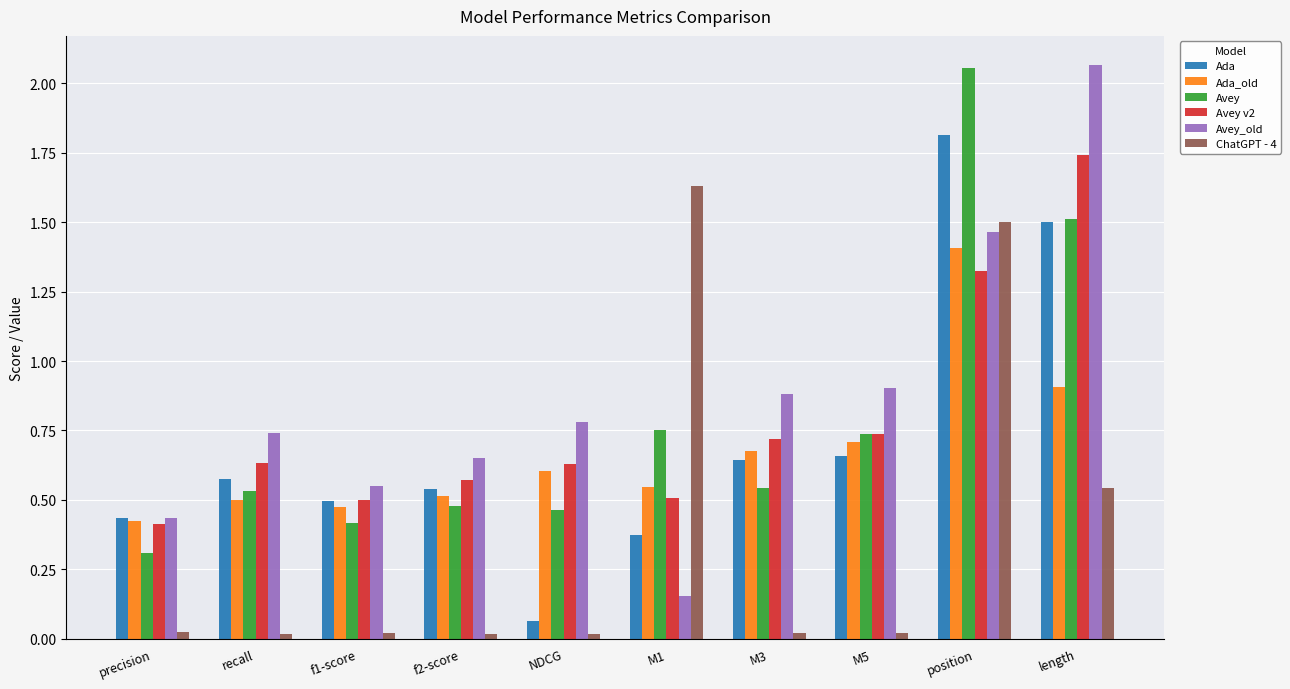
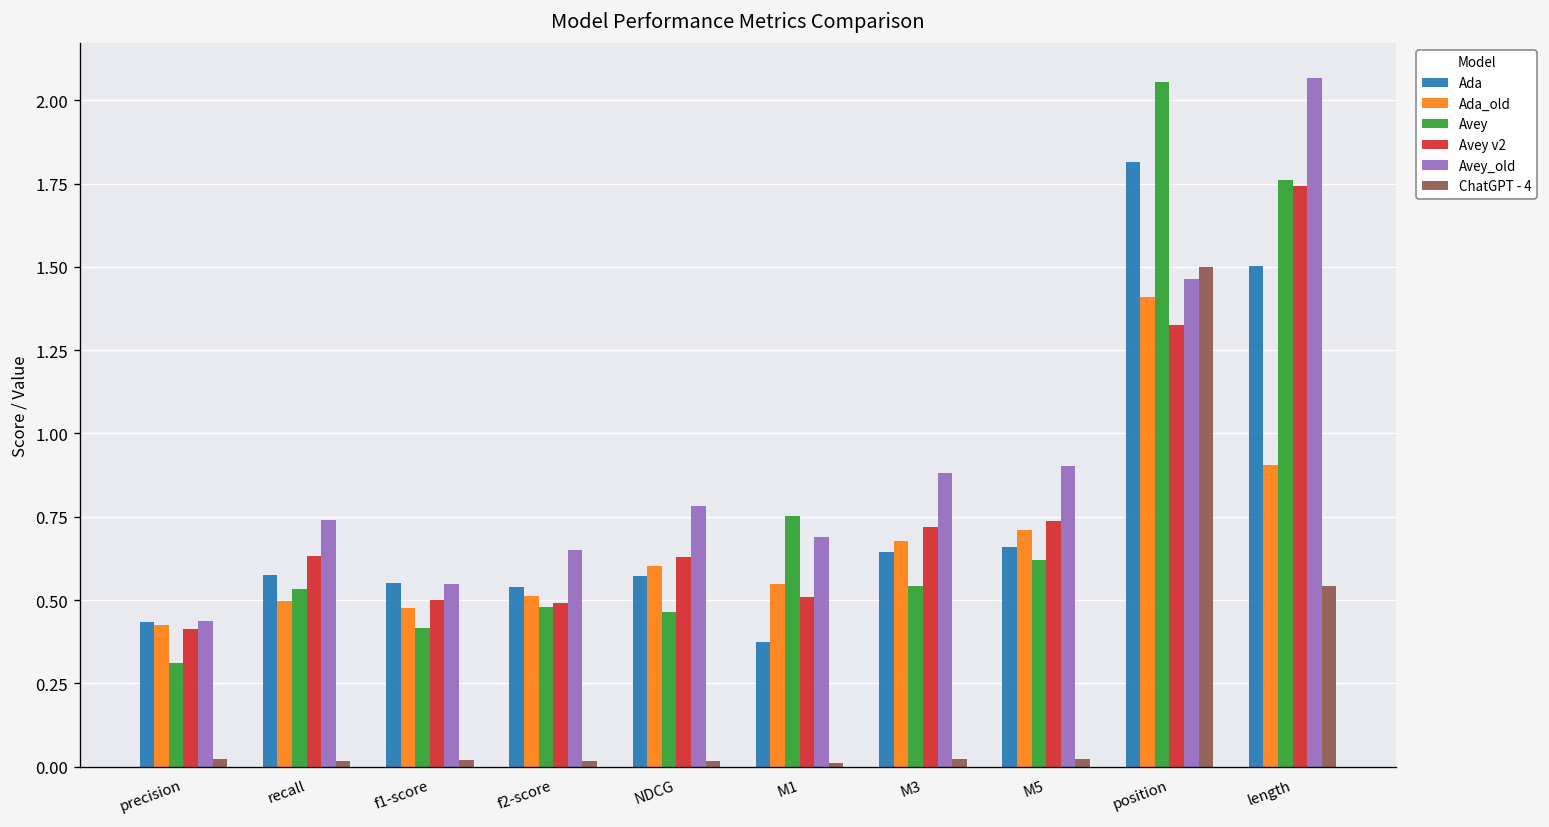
Ada, f1-score: 0.50 -> 0.55
Avey v2, f2-score: 0.57 -> 0.49
Ada, NDCG: 0.07 -> 0.57
Avey_old, M1: 0.15 -> 0.69
ChatGPT - 4, M1: 1.63 -> 0.01
Avey, M5: 0.74 -> 0.62
Avey, length: 1.51 -> 1.76
